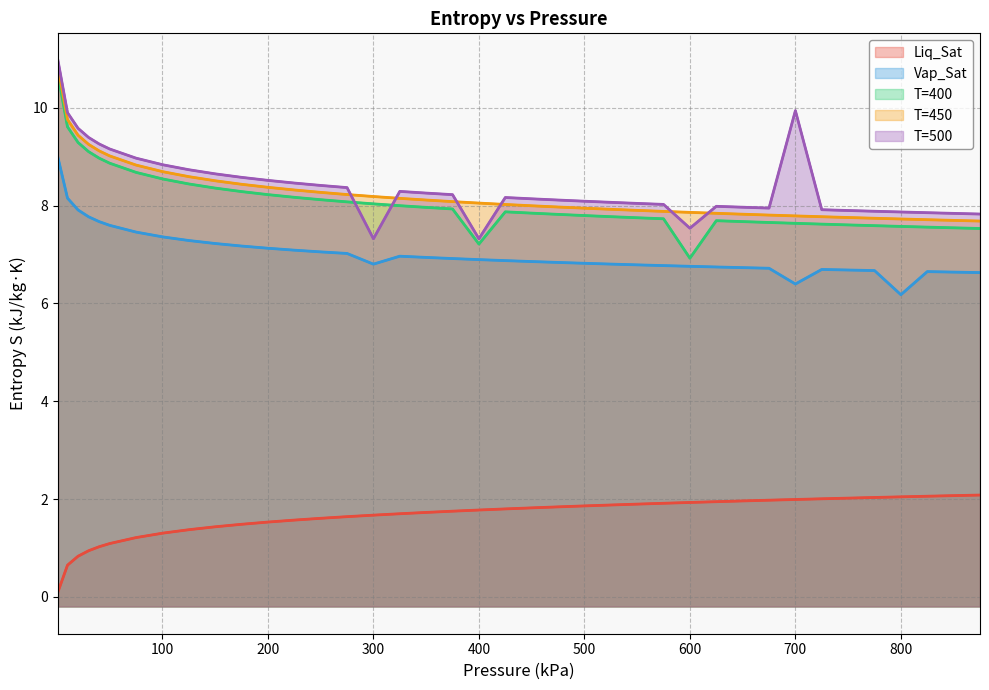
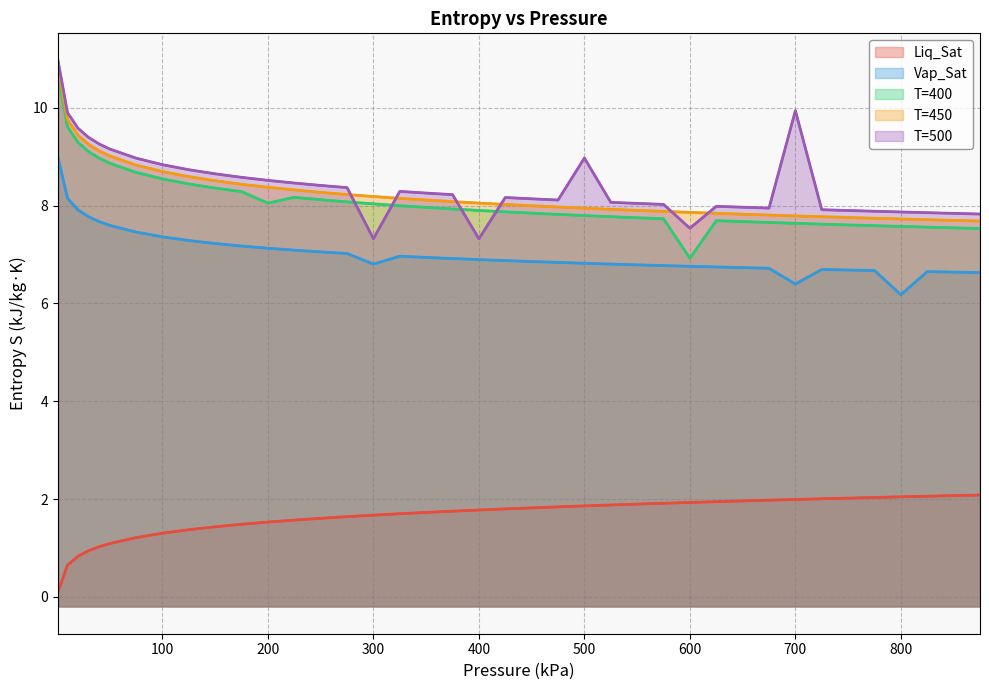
T=400, 200: 8.2 -> 8.0
T=400, 400: 7.2 -> 7.9
T=500, 500: 8.1 -> 9.0
